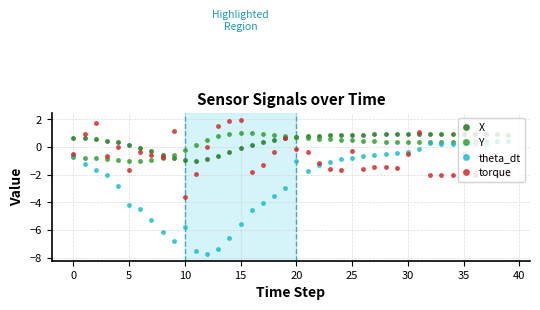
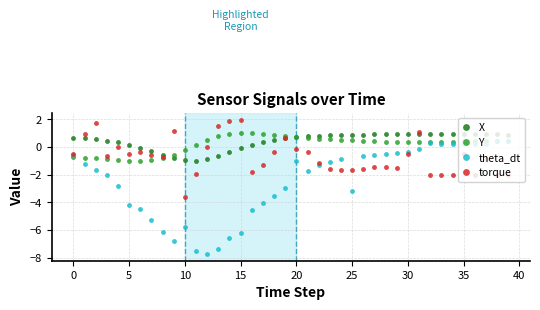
torque, 5: -1.6 -> -0.5
theta_dt, 15: -5.6 -> -6.2
theta_dt, 25: -0.8 -> -3.2
torque, 25: -0.3 -> -1.6
